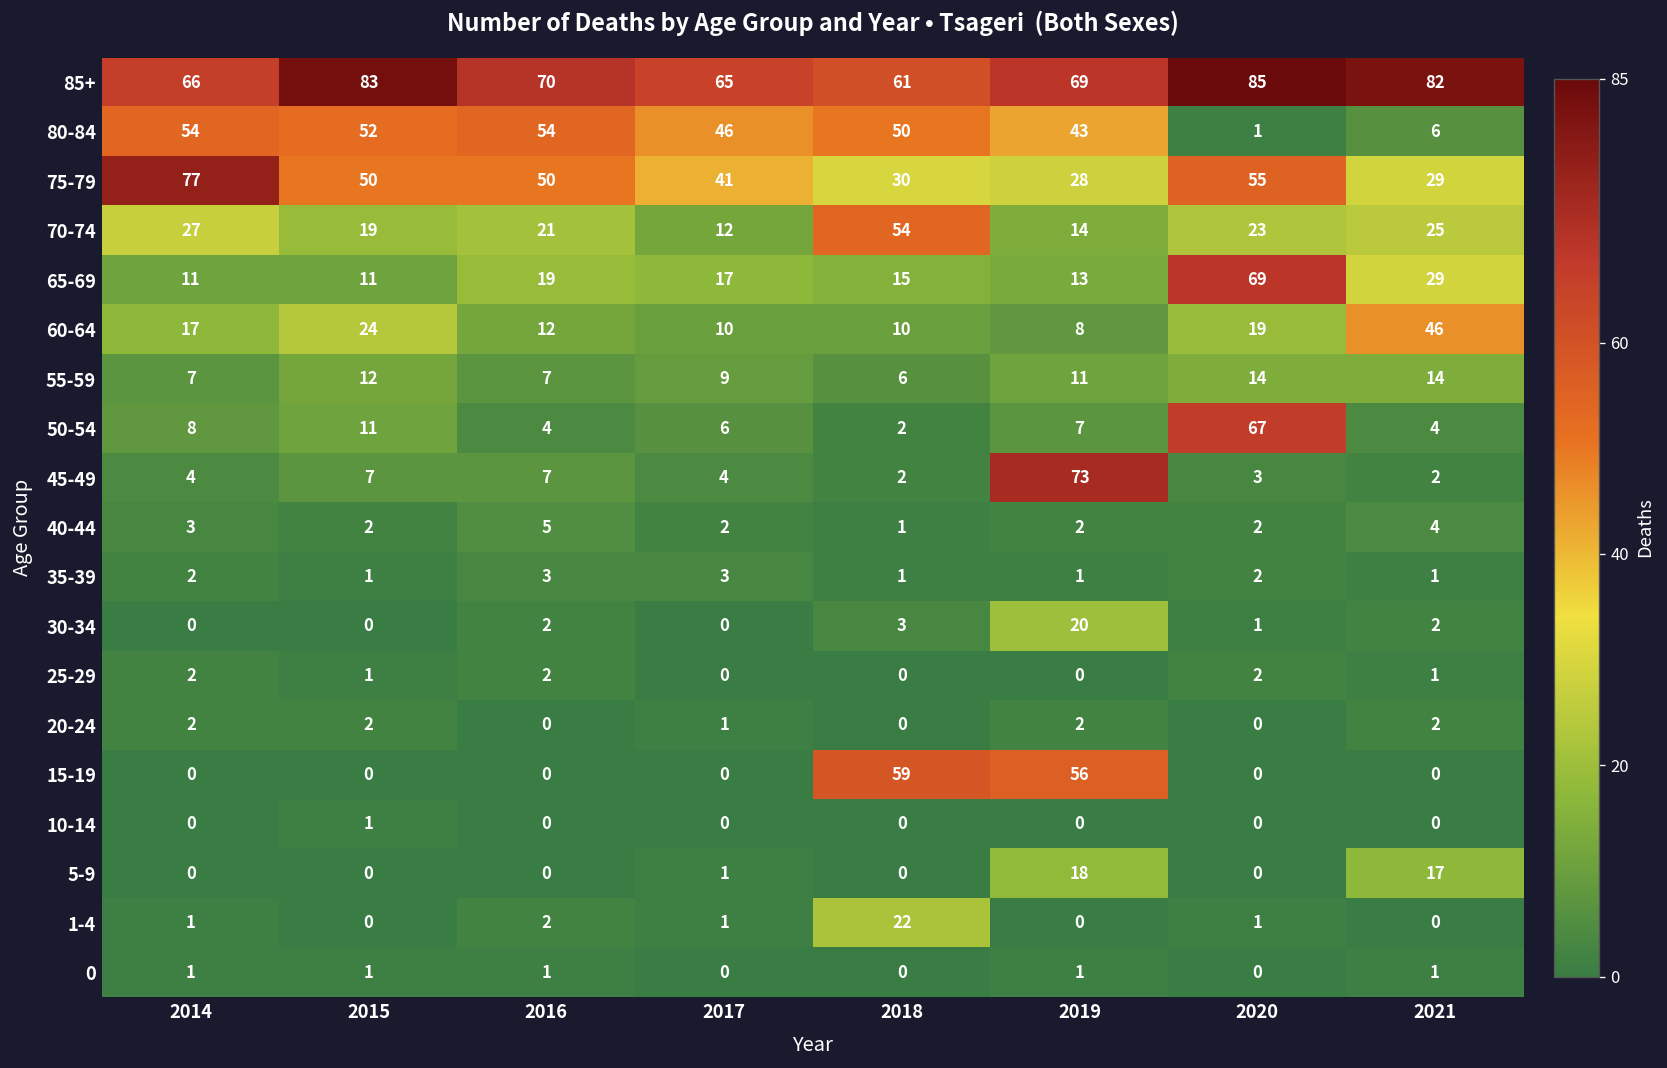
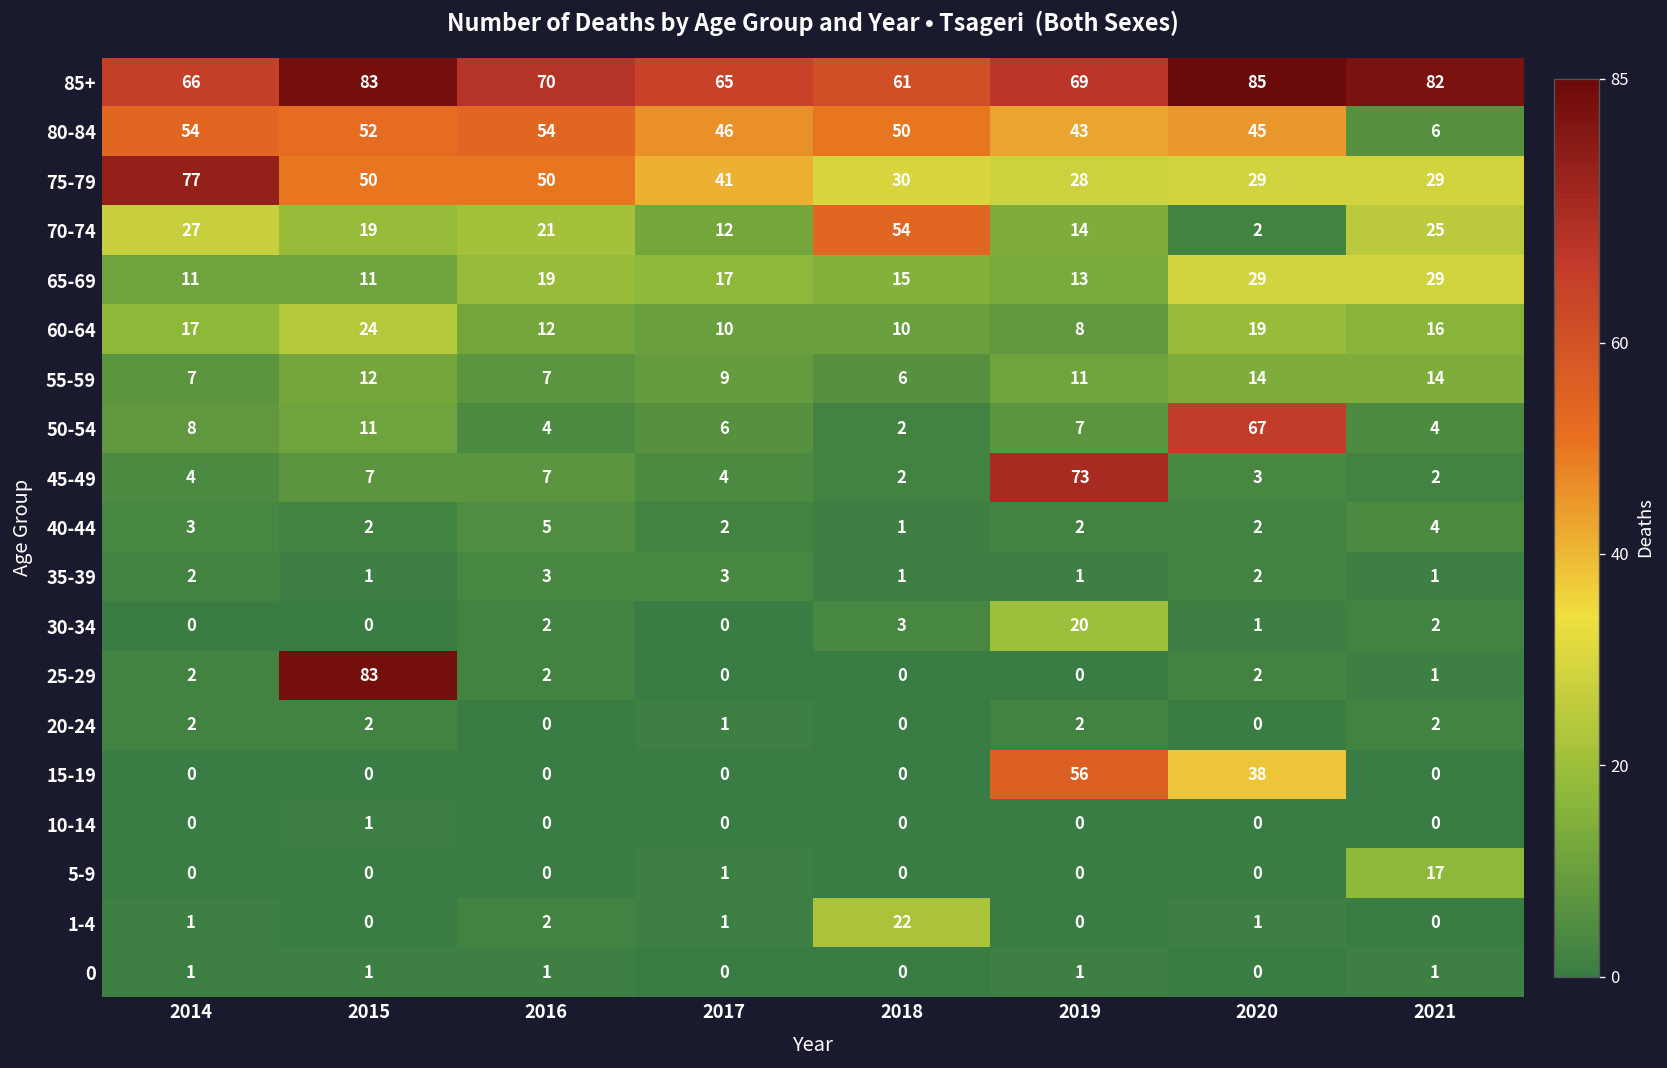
80-84, 2020: 1 -> 45
75-79, 2020: 55 -> 29
70-74, 2020: 23 -> 2
65-69, 2020: 69 -> 29
60-64, 2021: 46 -> 16
25-29, 2015: 1 -> 83
15-19, 2018: 59 -> 0
15-19, 2020: 0 -> 38
5-9, 2019: 18 -> 0
